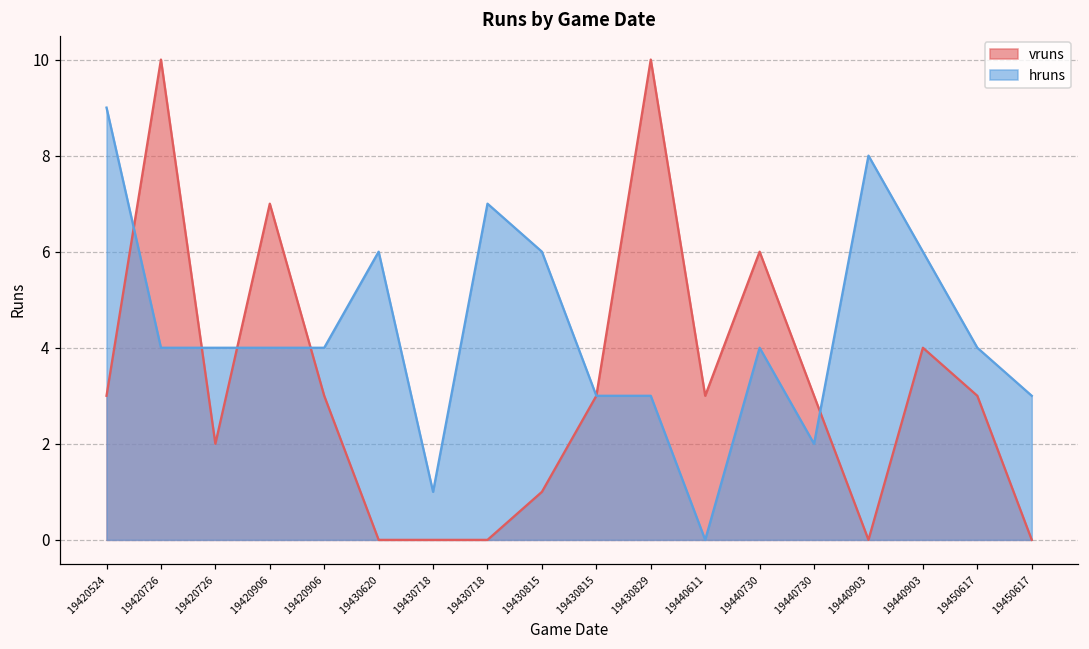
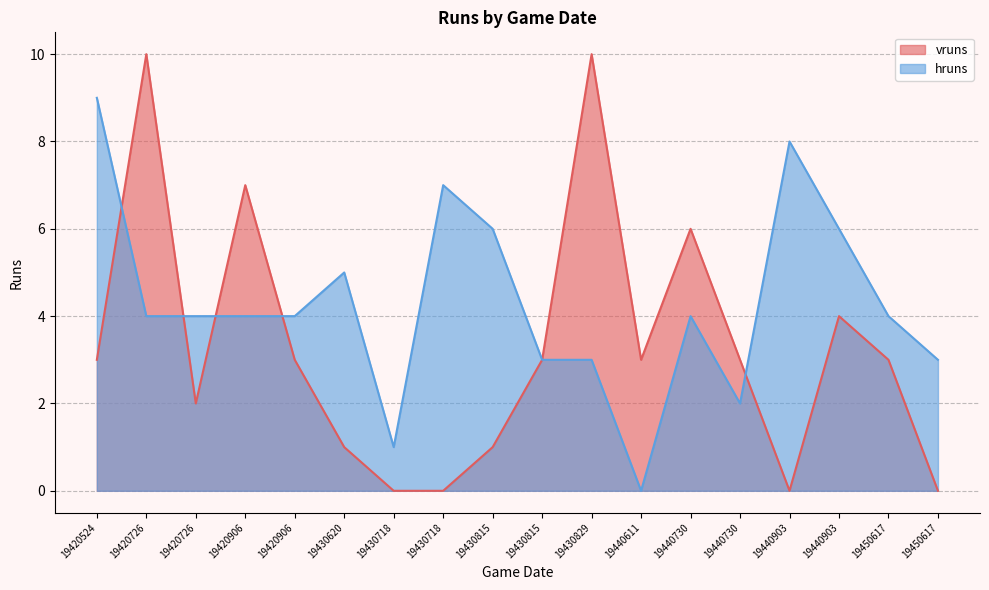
vruns, 19430620: 0 -> 1
hruns, 19430620: 6 -> 5
